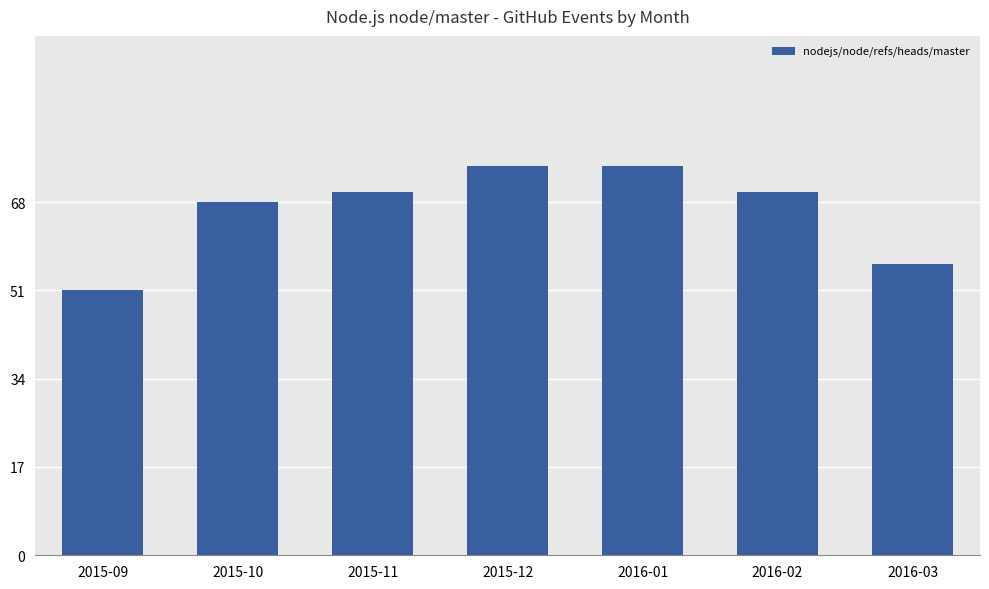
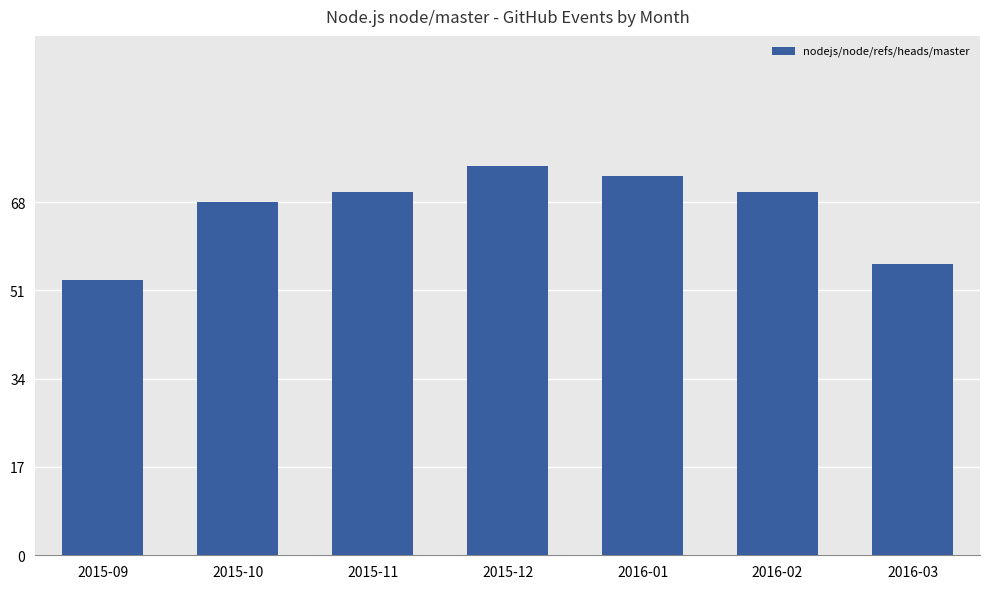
2015-09: 51 -> 53
2016-01: 75 -> 73
